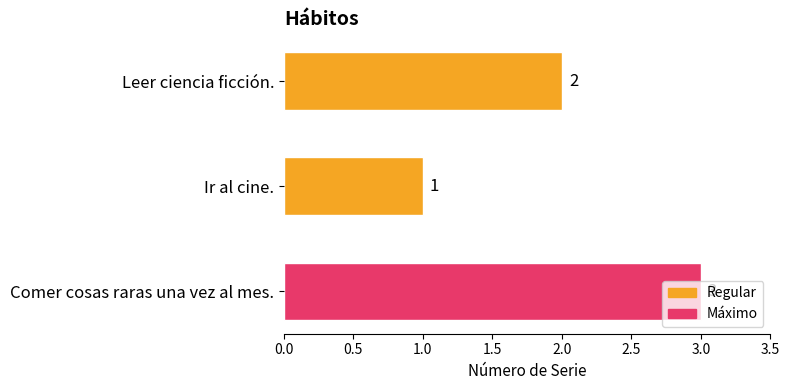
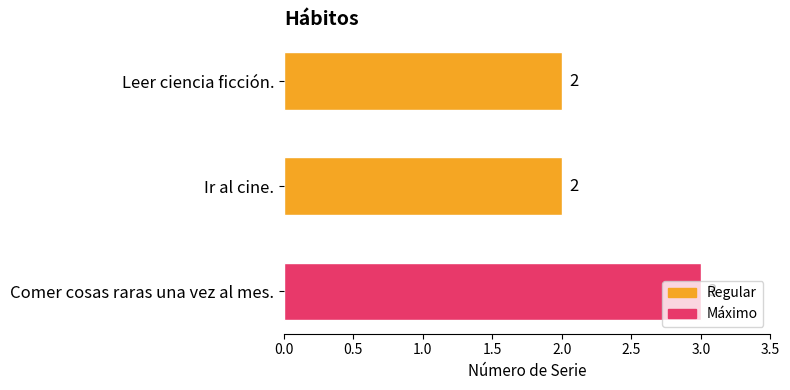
Ir al cine.: 1 -> 2
